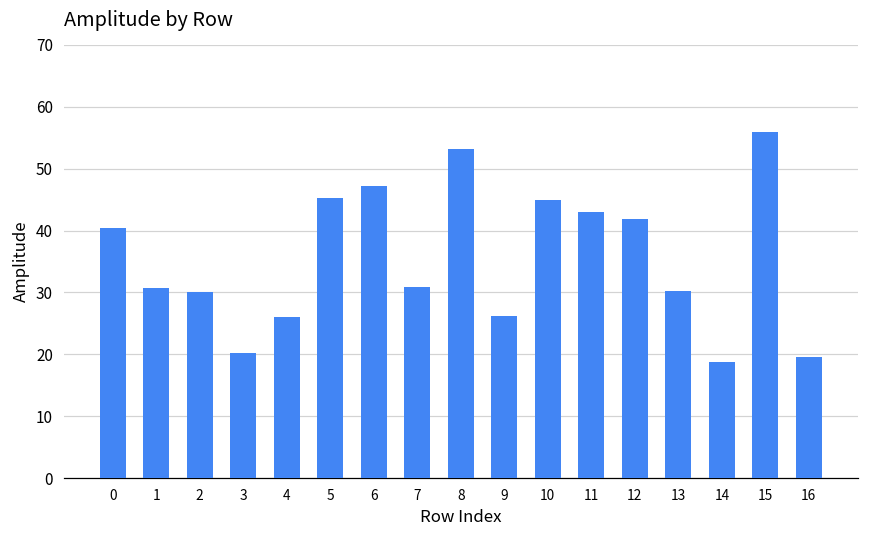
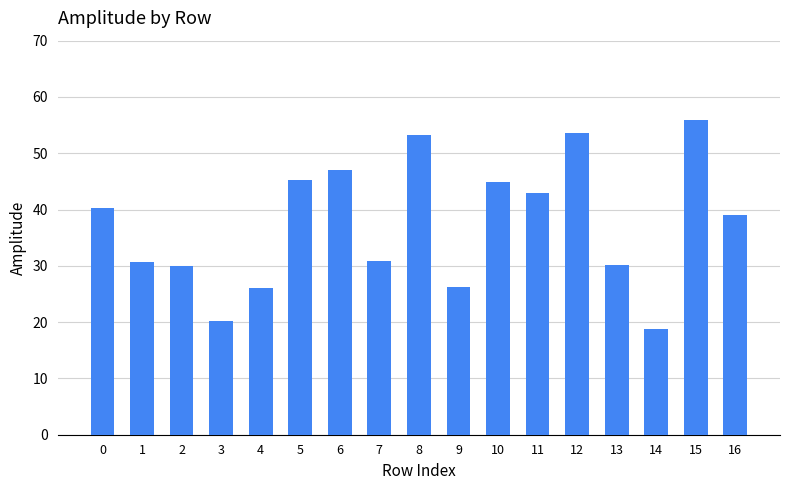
12: 42 -> 54
16: 20 -> 39
